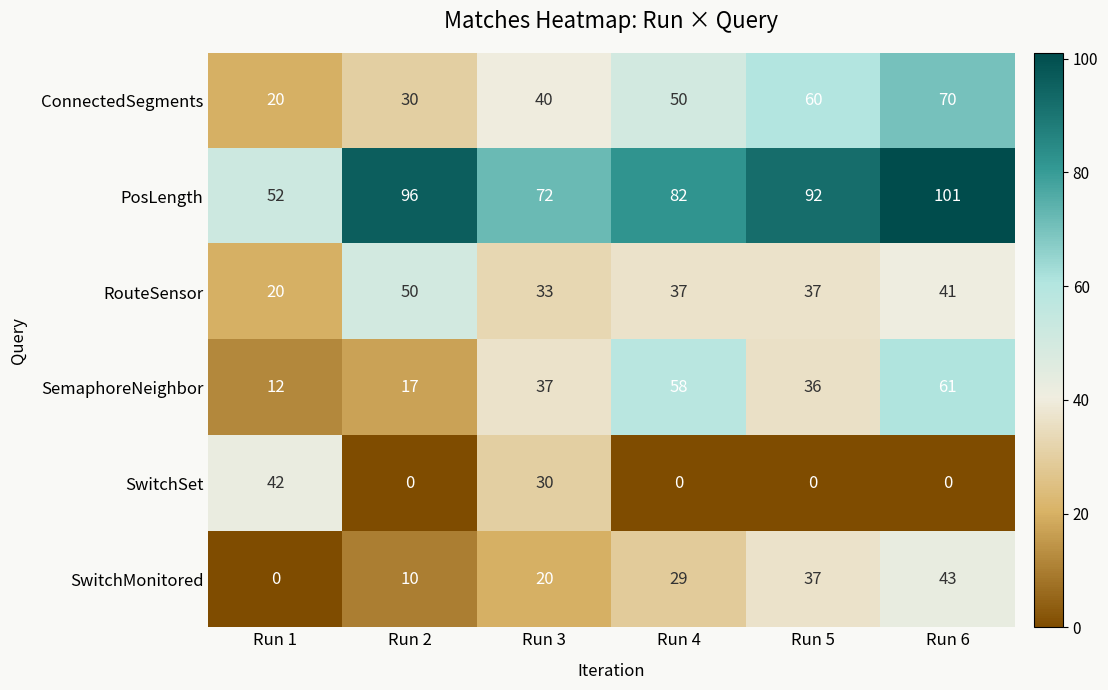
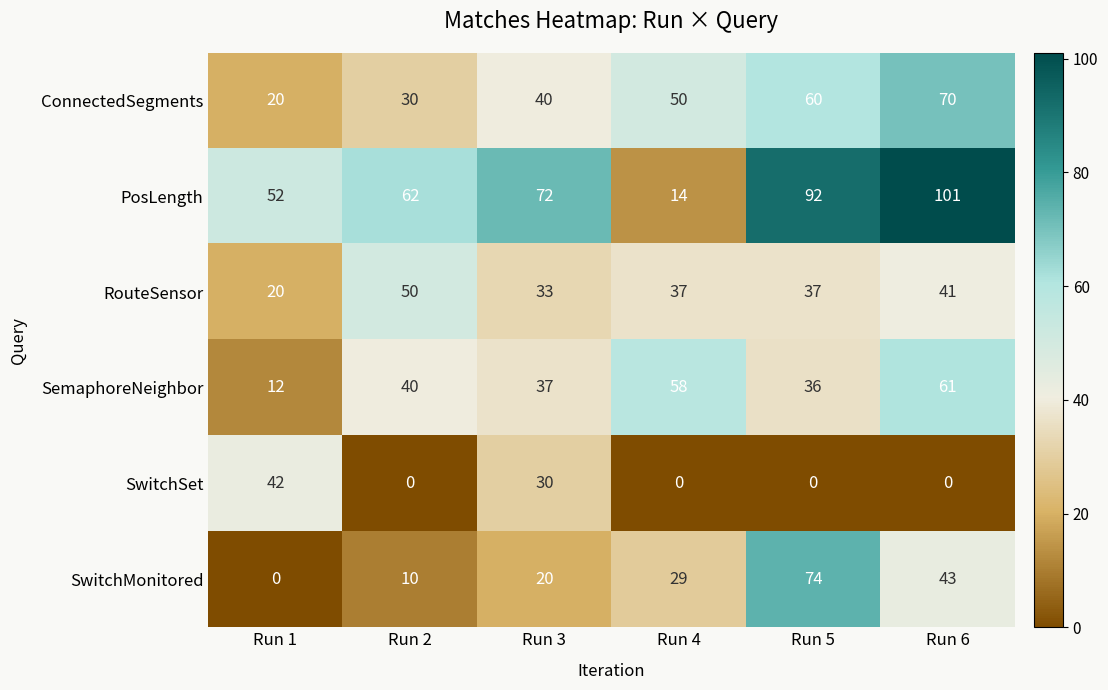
PosLength, Run 2: 96 -> 62
PosLength, Run 4: 82 -> 14
SemaphoreNeighbor, Run 2: 17 -> 40
SwitchMonitored, Run 5: 37 -> 74
